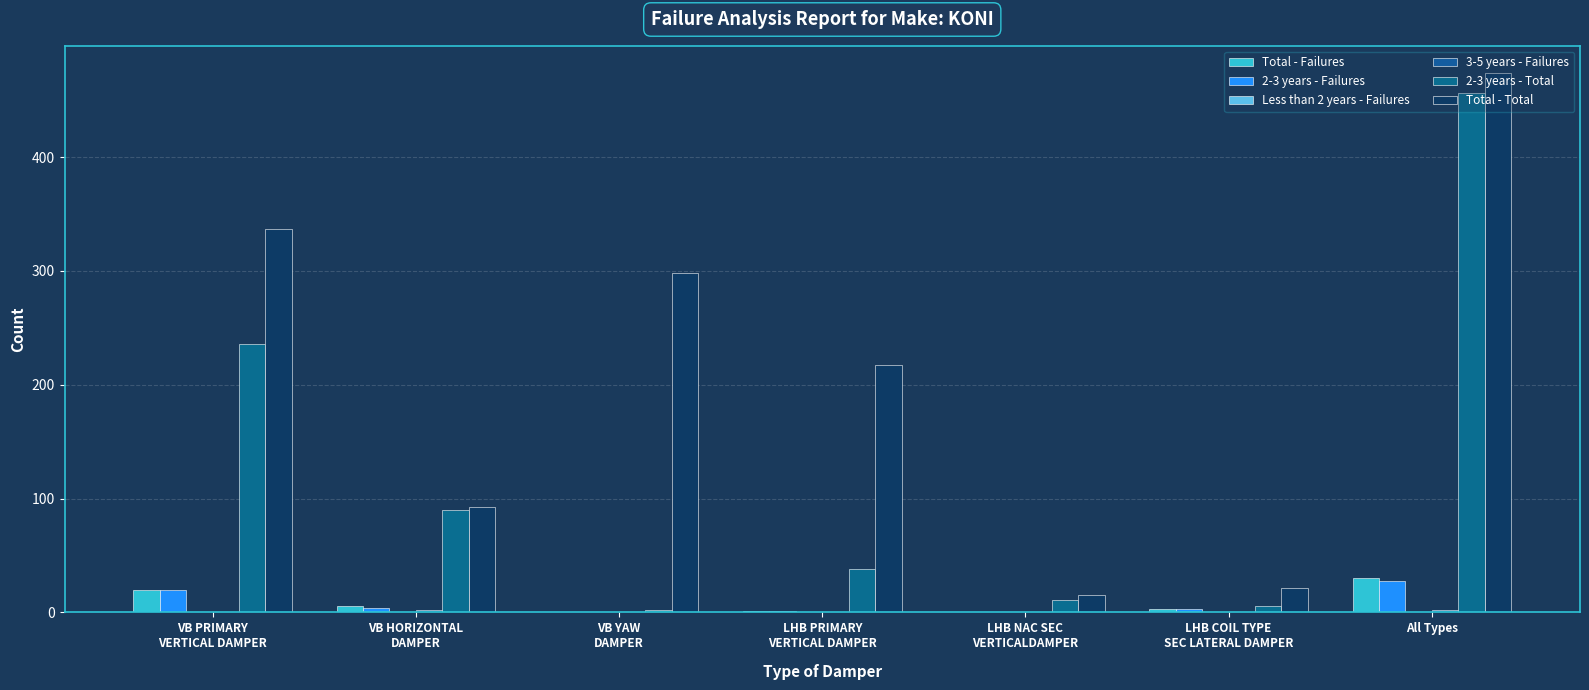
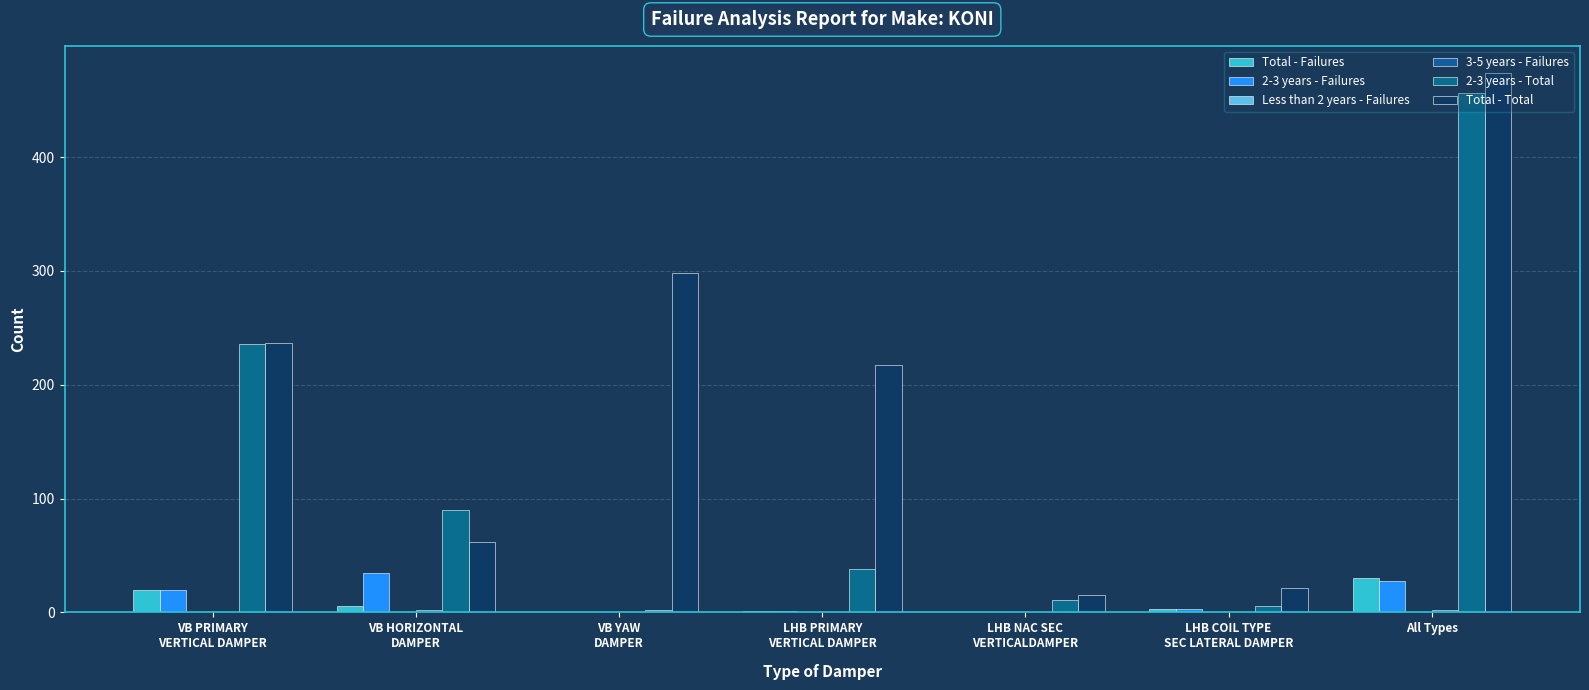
Total - Total, VB PRIMARY VERTICAL DAMPER: 337 -> 237
2-3 years - Failures, VB HORIZONTAL DAMPER: 4 -> 35
Total - Total, VB HORIZONTAL DAMPER: 93 -> 62
